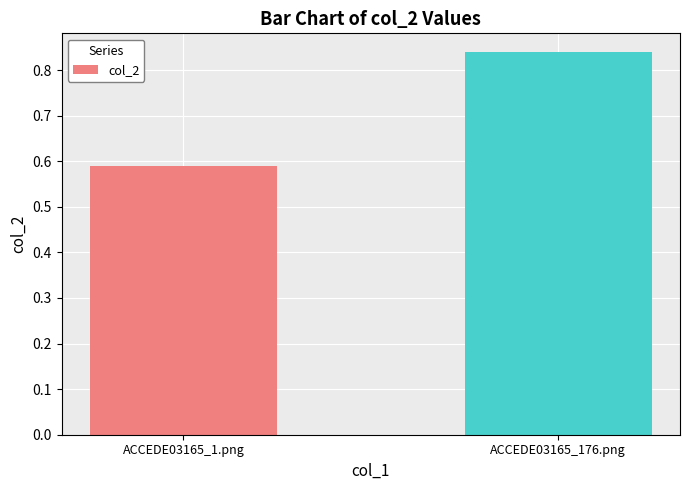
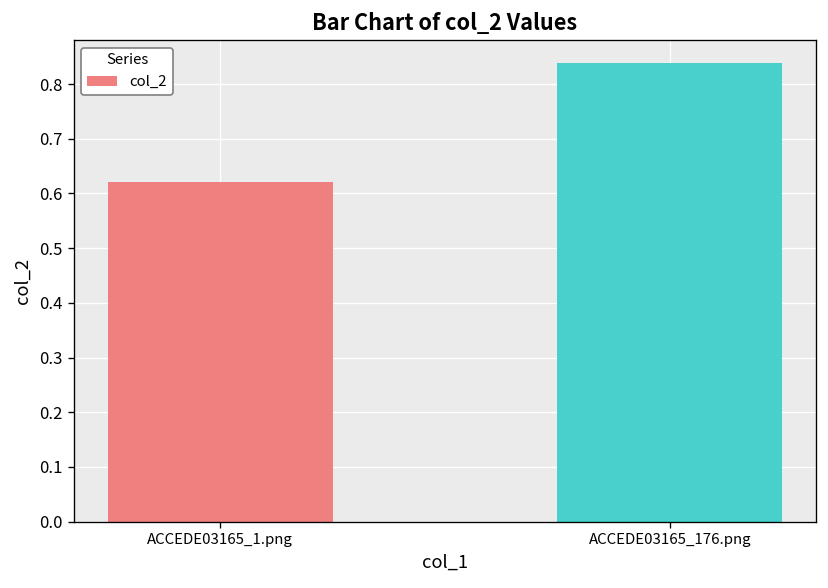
ACCEDE03165_1.png: 0.59 -> 0.62
